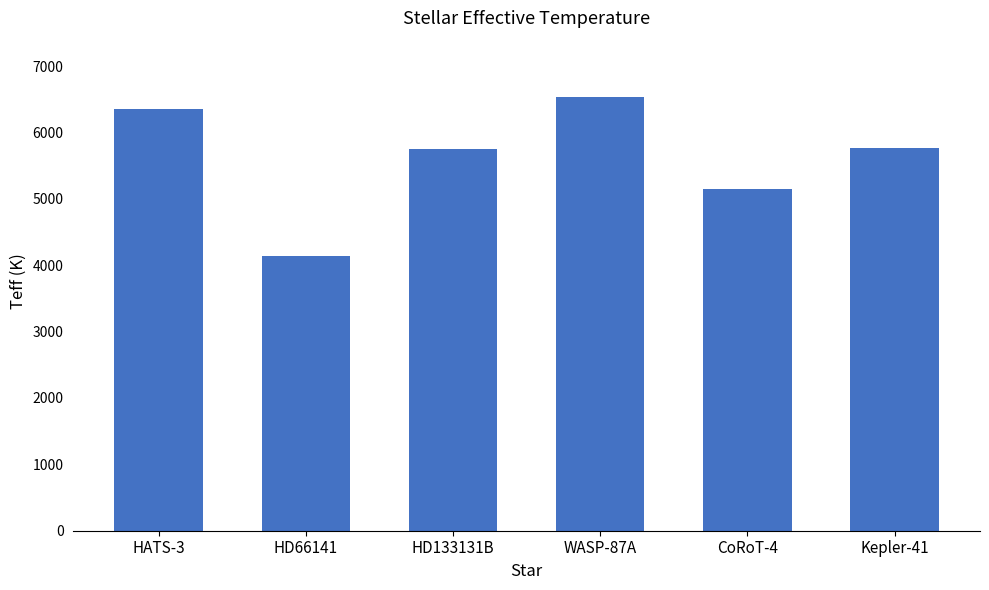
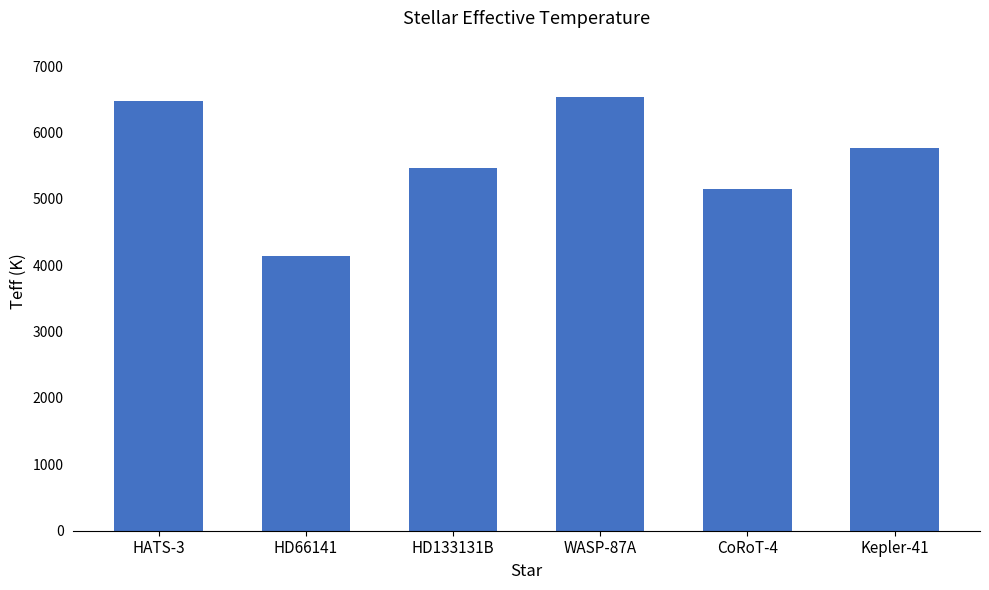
HATS-3: 6300 -> 6500
HD133131B: 5800 -> 5500
